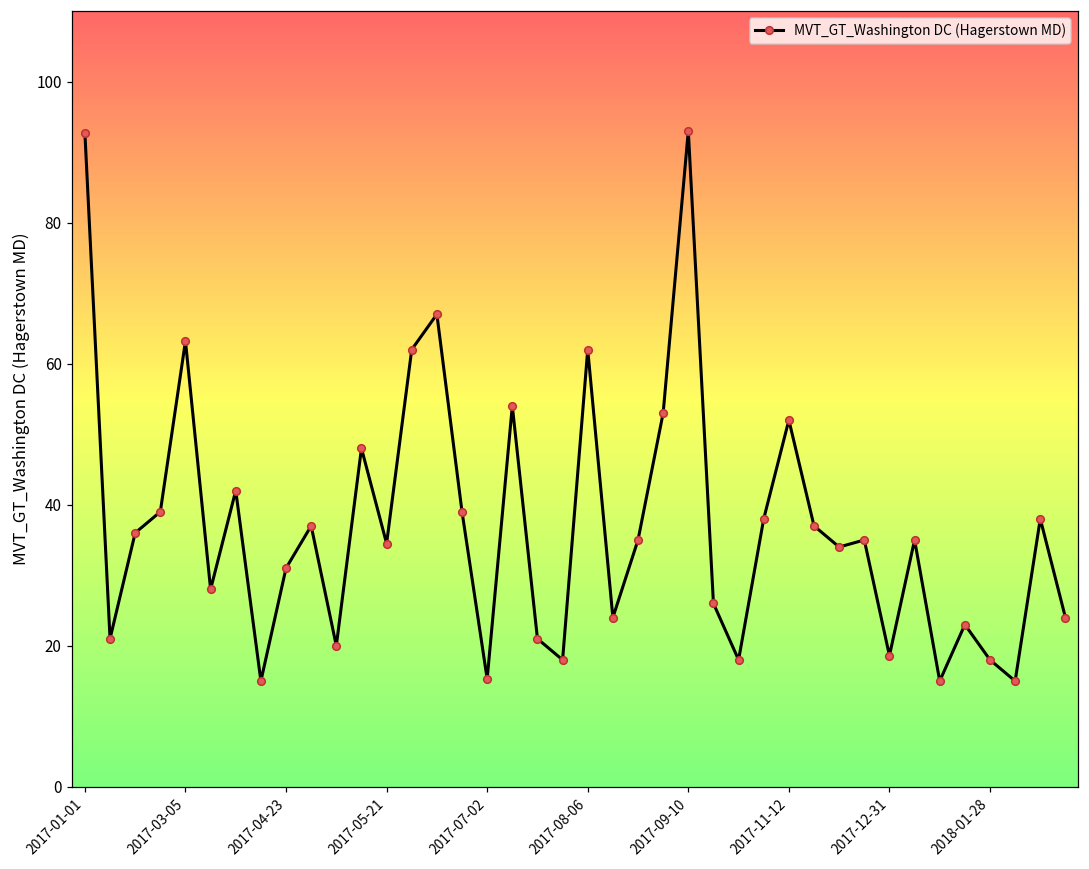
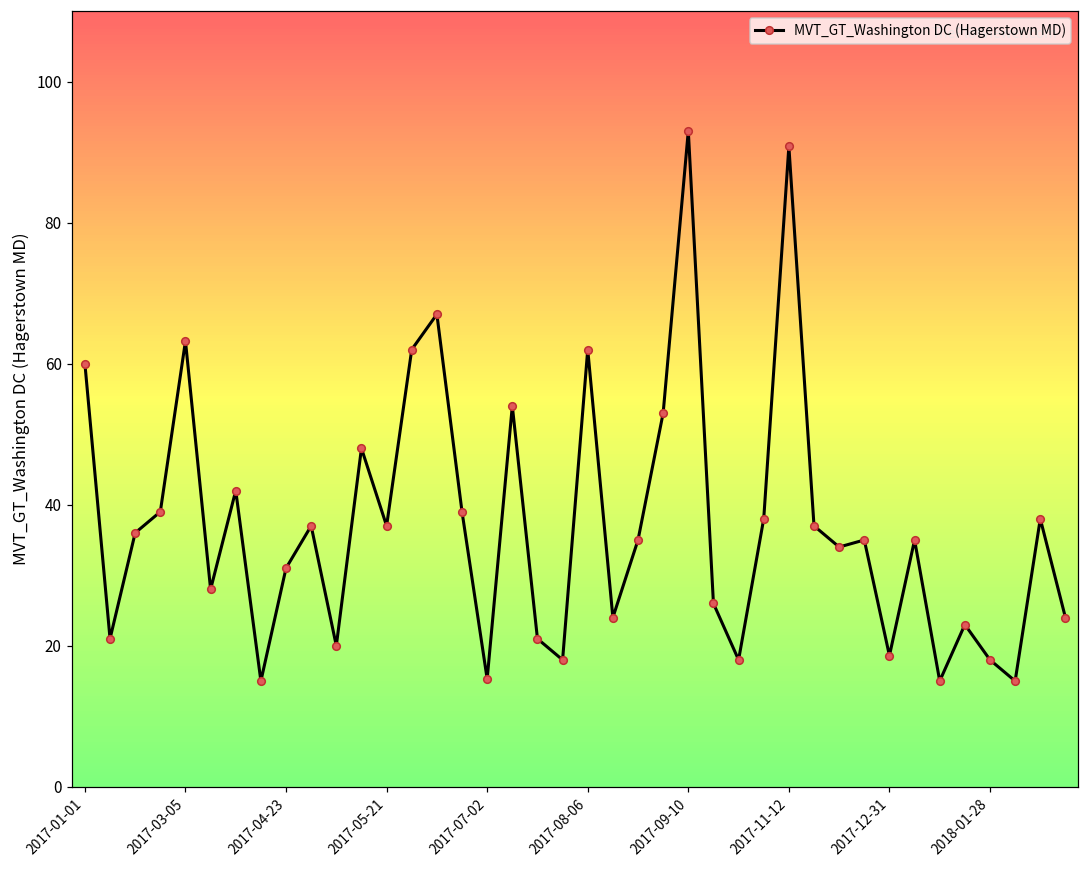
2017-01-01: 93 -> 60
2017-05-21: 35 -> 37
2017-11-12: 52 -> 91
